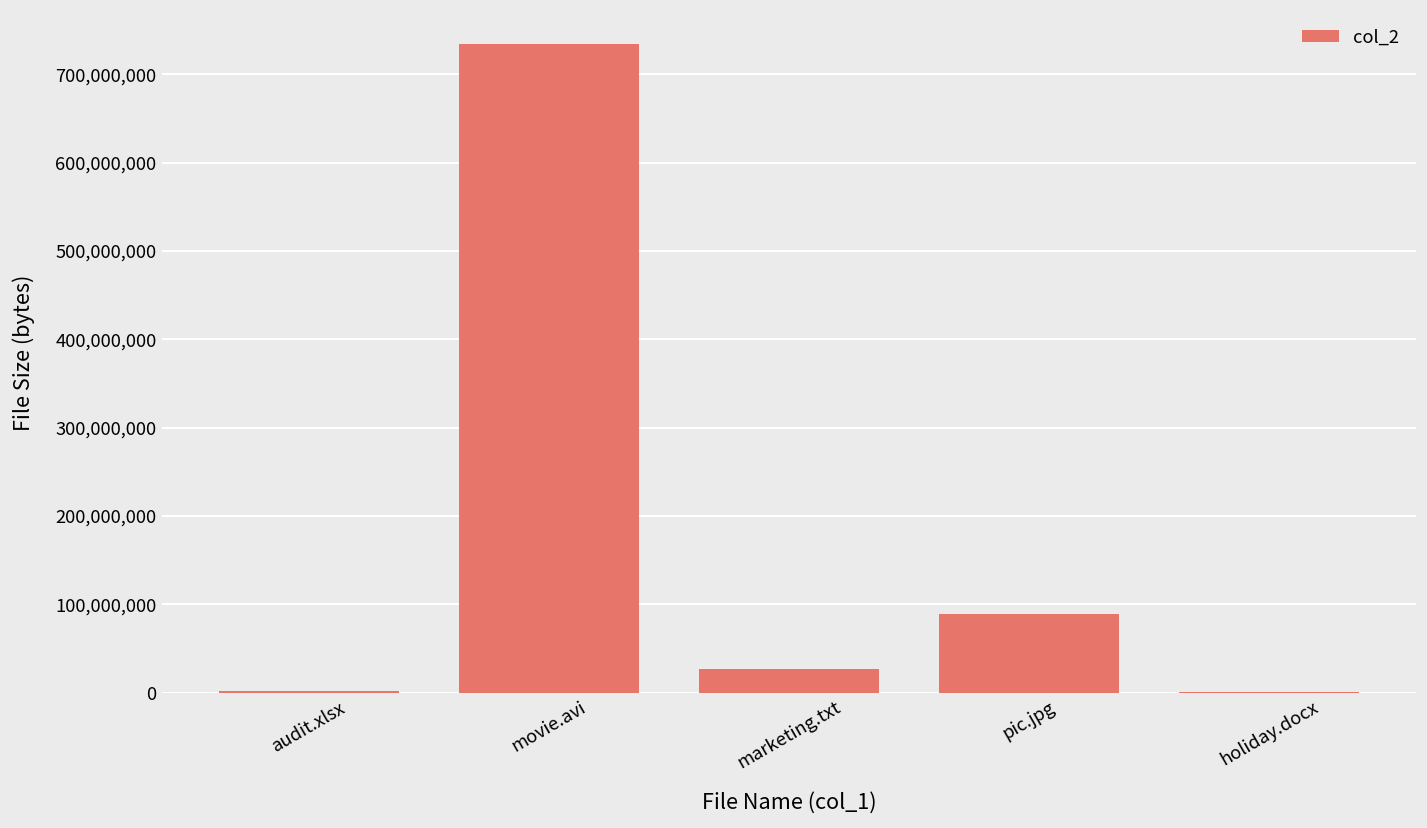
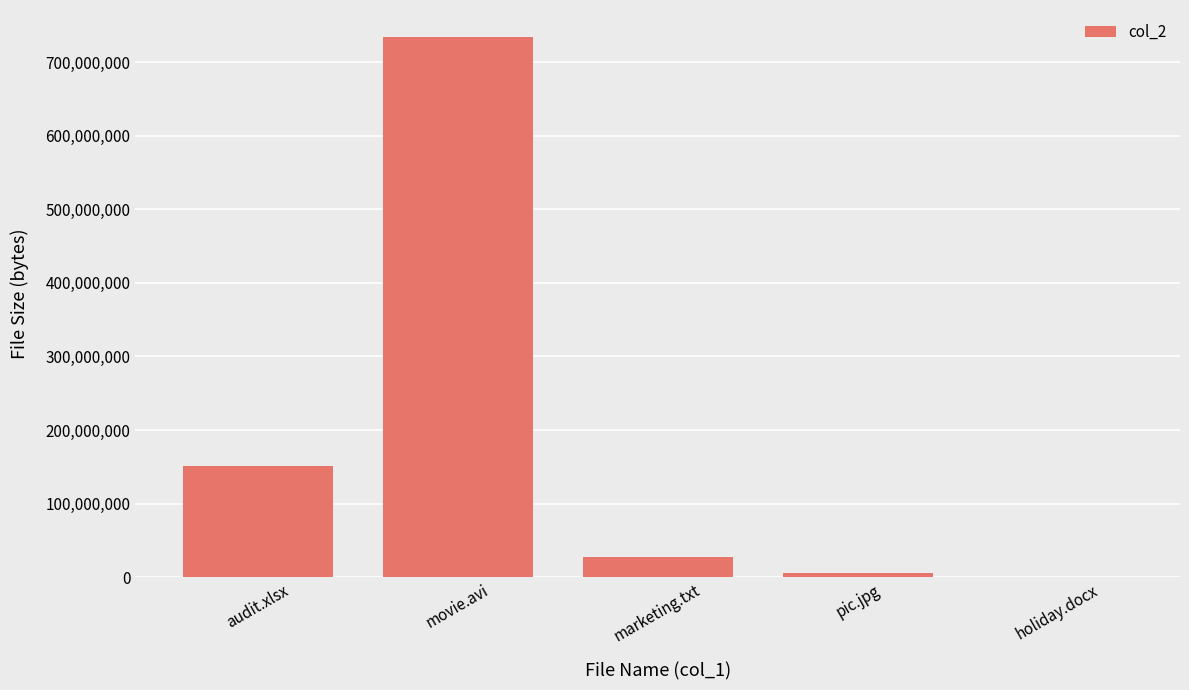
audit.xlsx: 0 -> 150,000,000
pic.jpg: 90,000,000 -> 10,000,000
